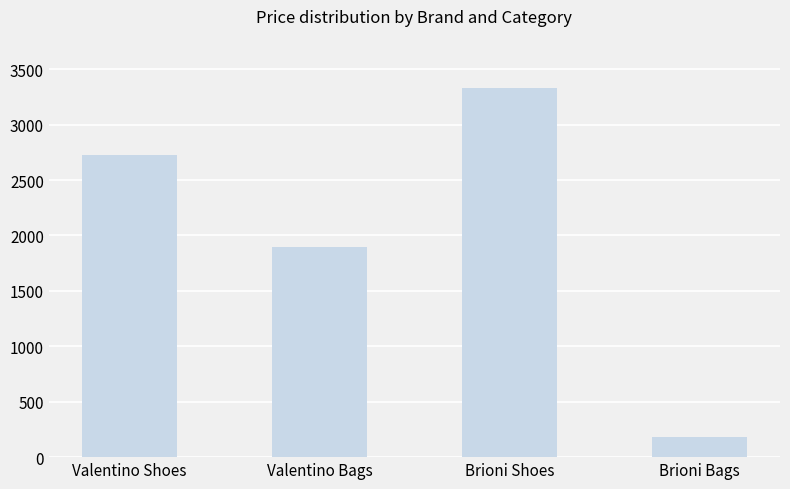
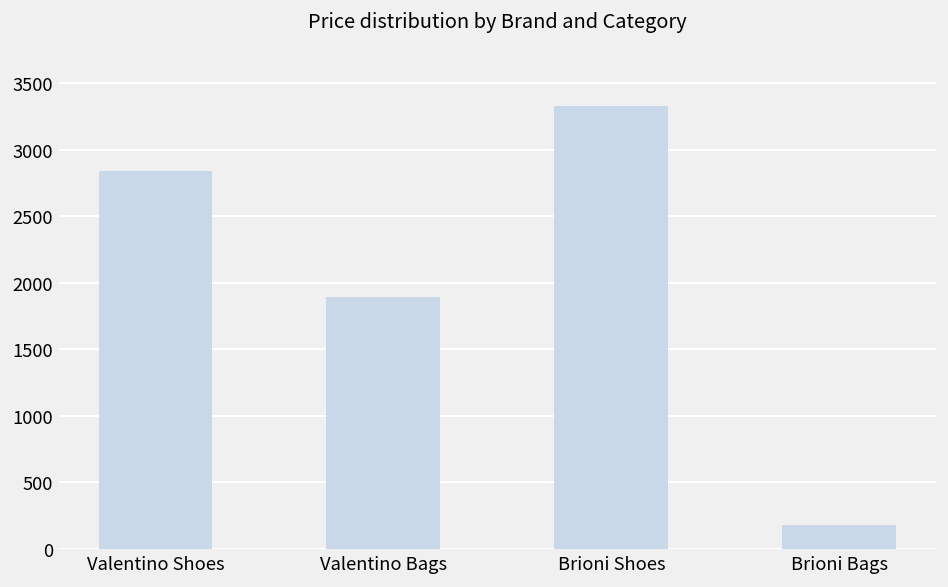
Valentino Shoes: 2730 -> 2840
